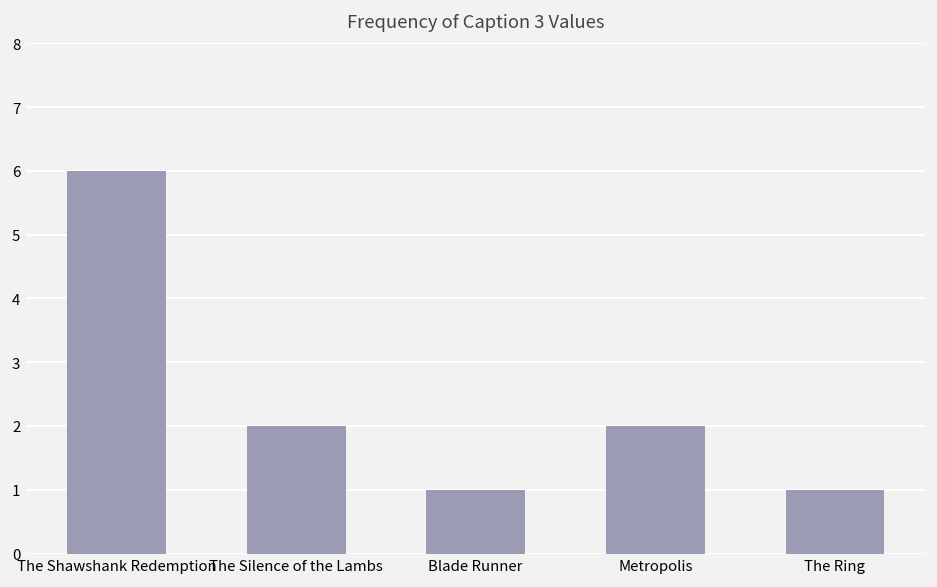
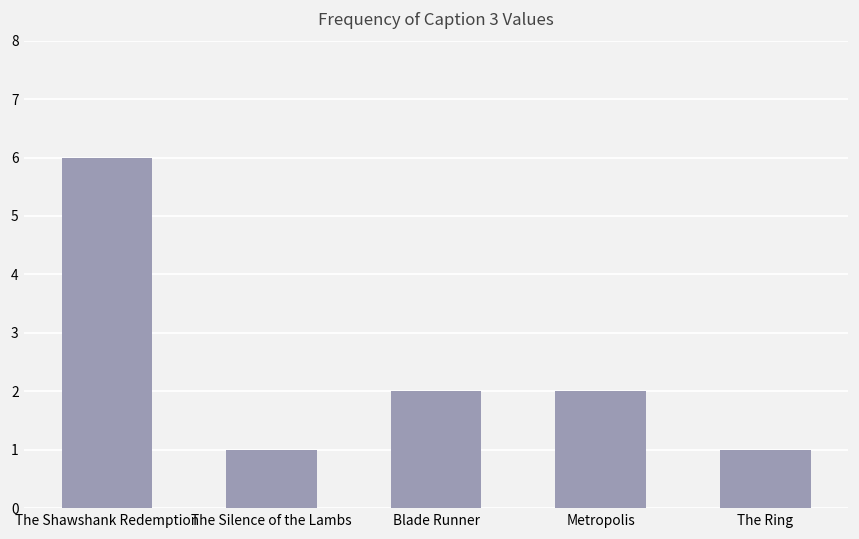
The Silence of the Lambs: 2 -> 1
Blade Runner: 1 -> 2
